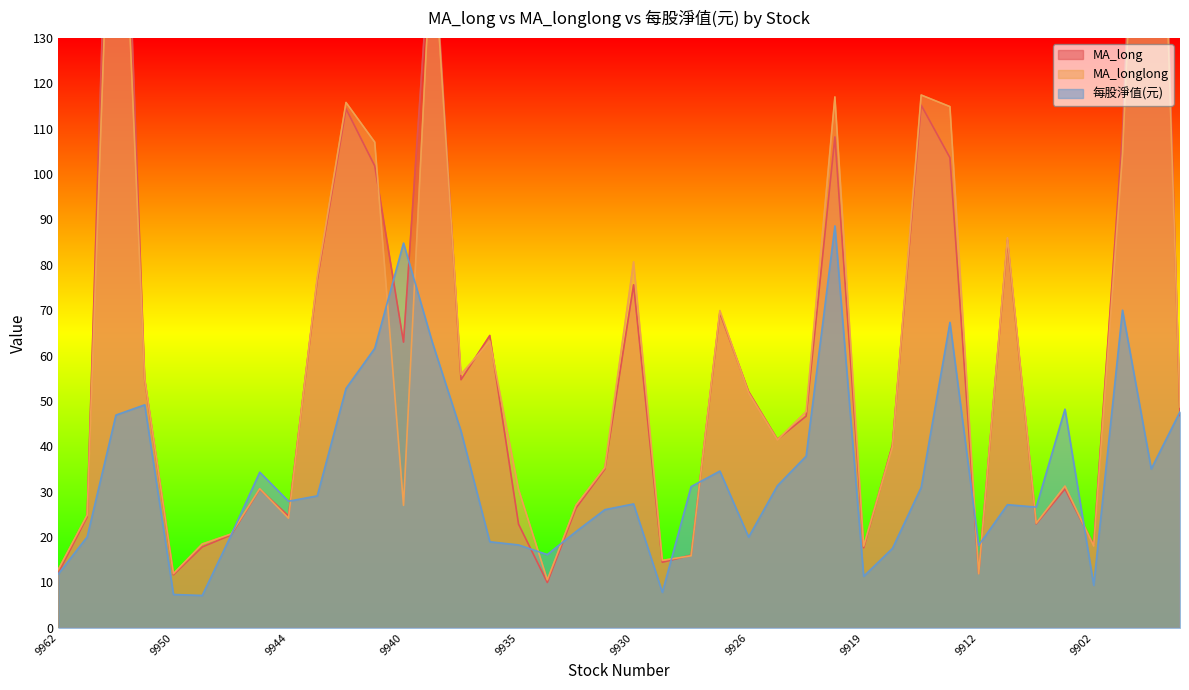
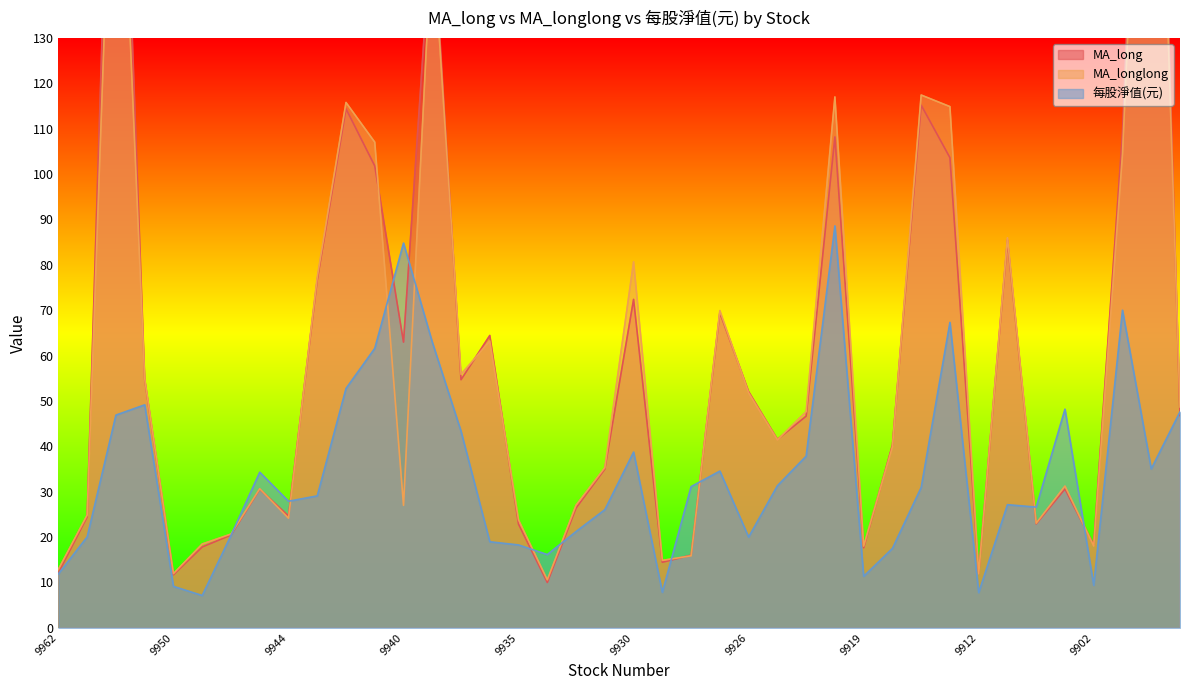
每股淨值(元), 9950: 7 -> 9
MA_longlong, 9935: 31 -> 24
MA_long, 9930: 76 -> 72
每股淨值(元), 9930: 27 -> 39
每股淨值(元), 9912: 18 -> 8
